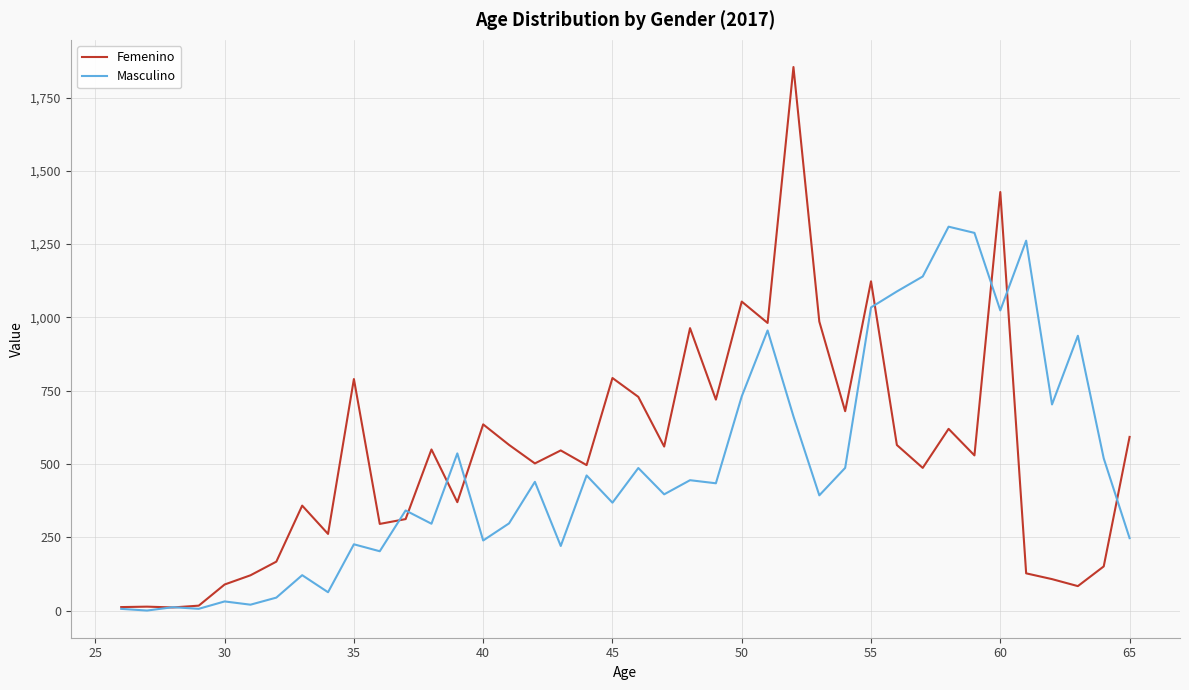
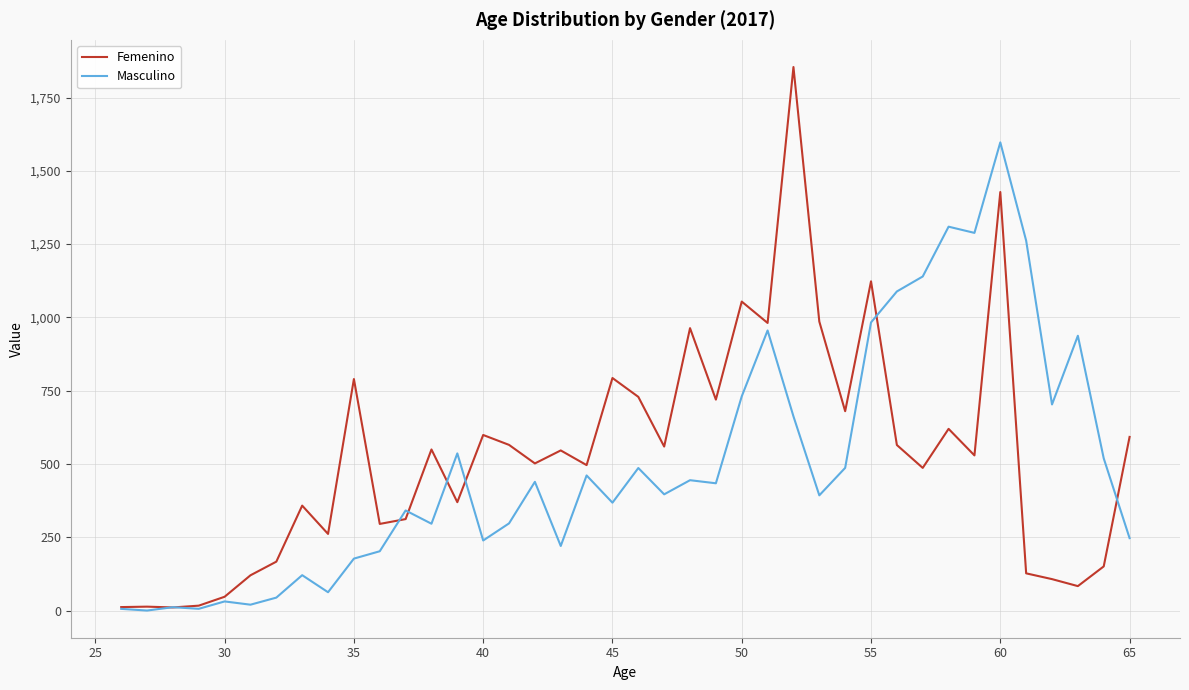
Femenino, 30: 90 -> 50
Masculino, 35: 230 -> 180
Femenino, 40: 640 -> 600
Masculino, 55: 1,030 -> 980
Masculino, 60: 1,020 -> 1,600
